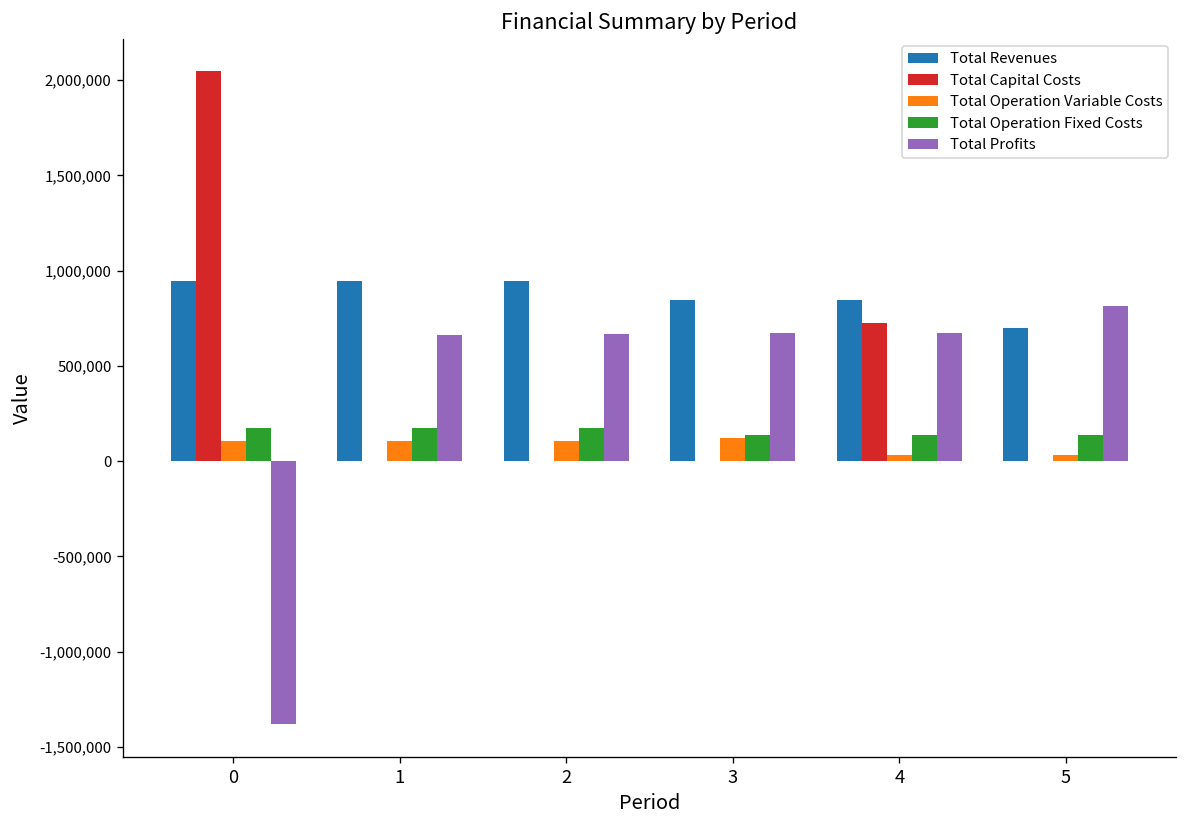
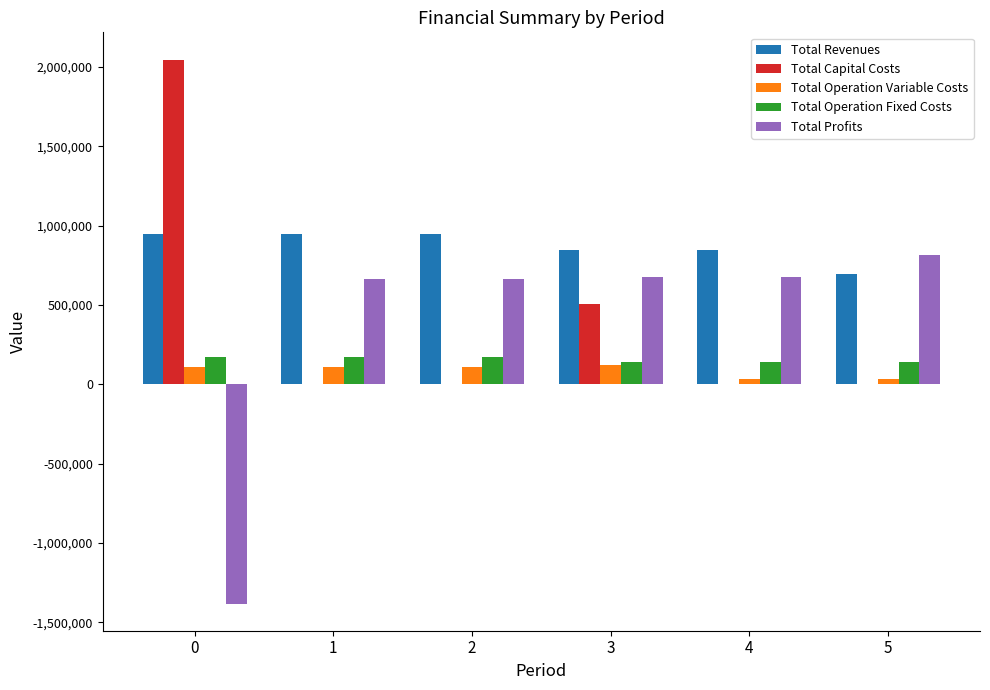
Total Capital Costs, 3: 0 -> 500,000
Total Capital Costs, 4: 720,000 -> 0
